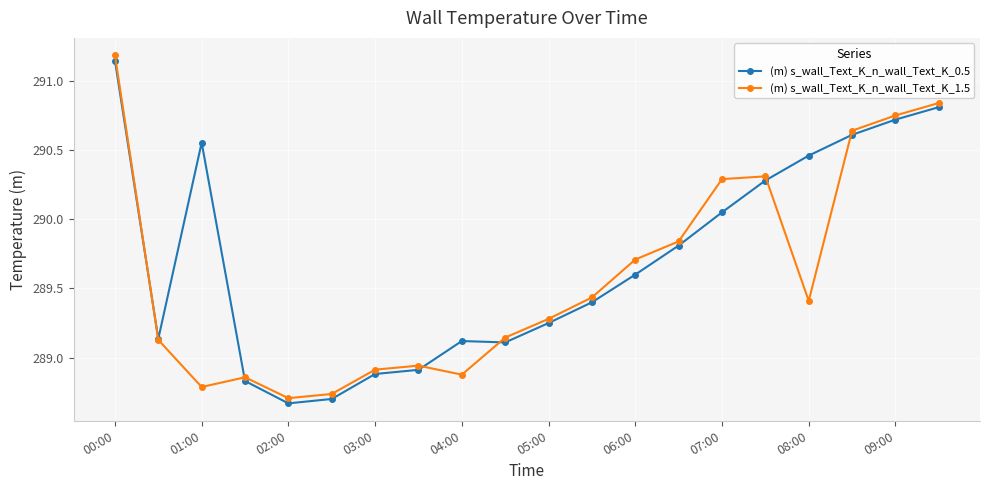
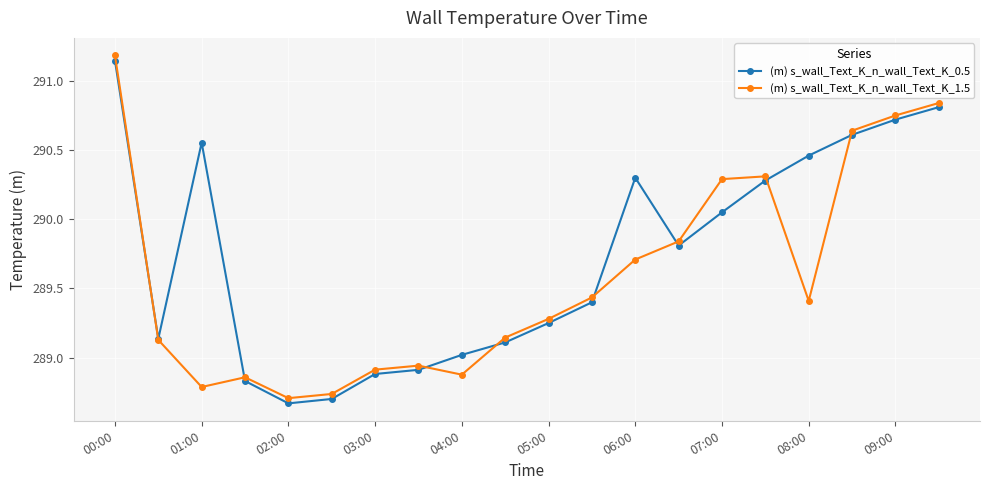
(m) s_wall_Text_K_n_wall_Text_K_0.5, 04:00: 289.12 -> 289.02
(m) s_wall_Text_K_n_wall_Text_K_0.5, 06:00: 289.6 -> 290.3
